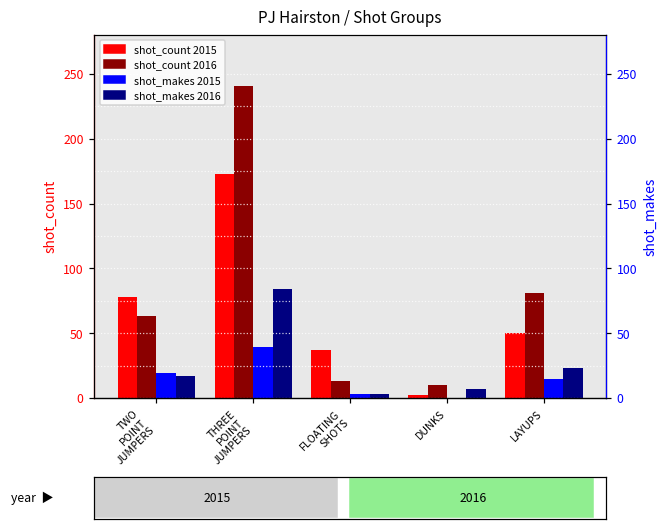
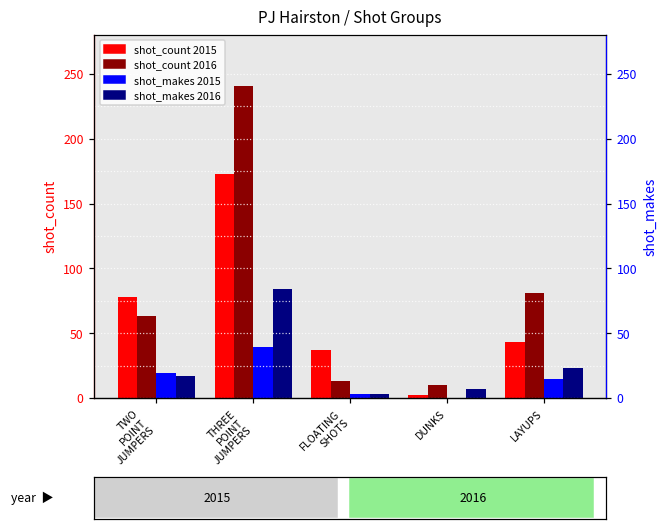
shot_count 2015, LAYUPS: 50 -> 43
